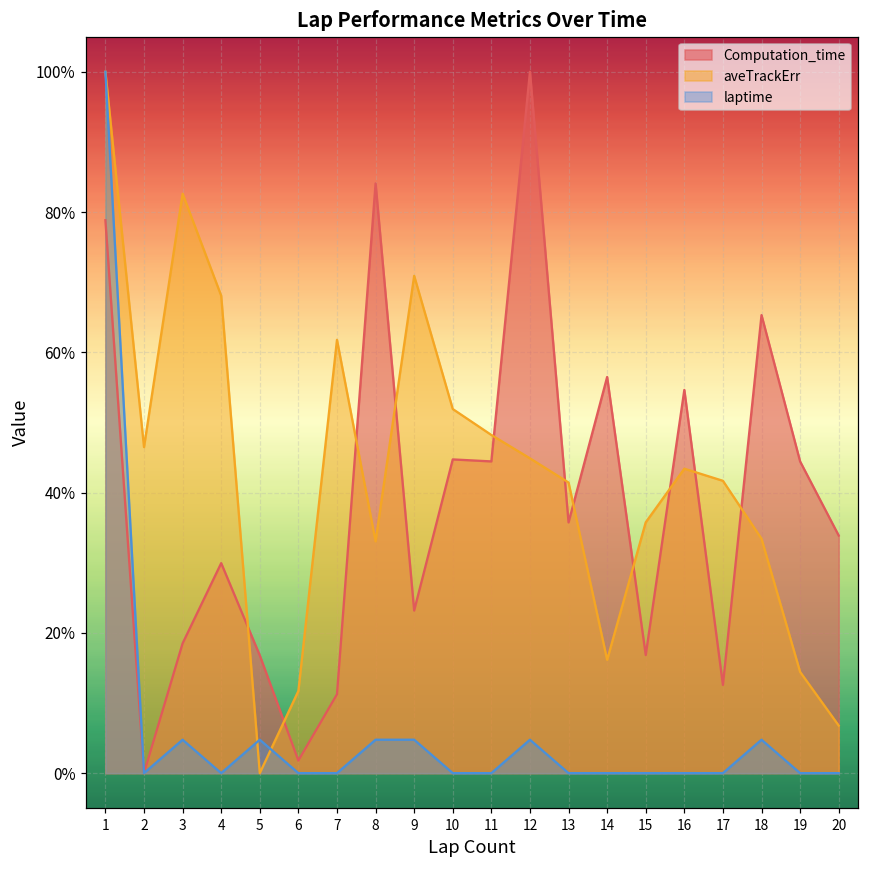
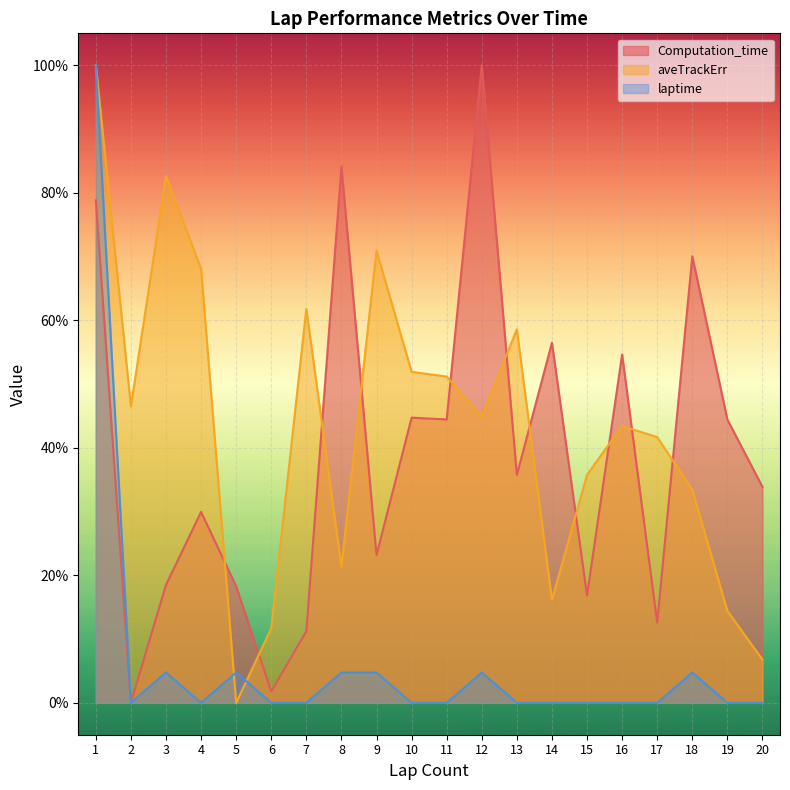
Computation_time, 5: 17% -> 18%
aveTrackErr, 8: 33% -> 21%
aveTrackErr, 11: 48% -> 51%
aveTrackErr, 13: 41% -> 59%
Computation_time, 18: 65% -> 70%
